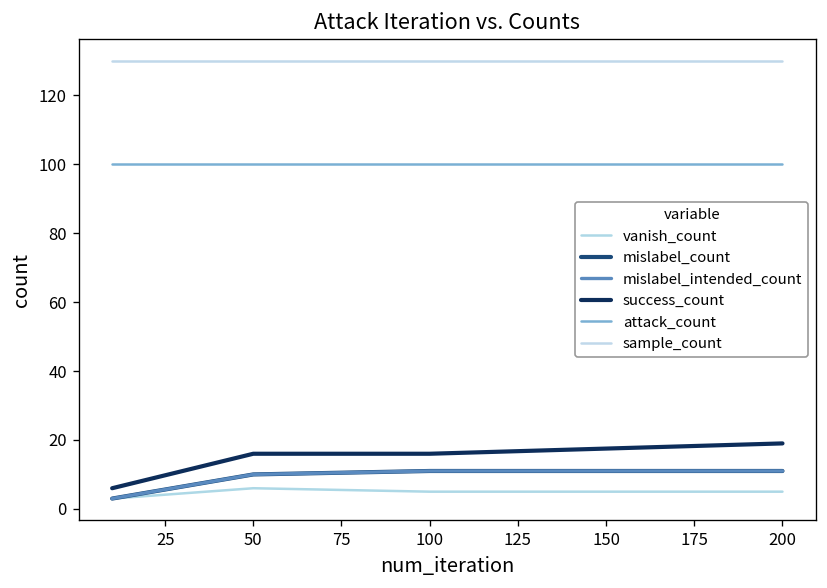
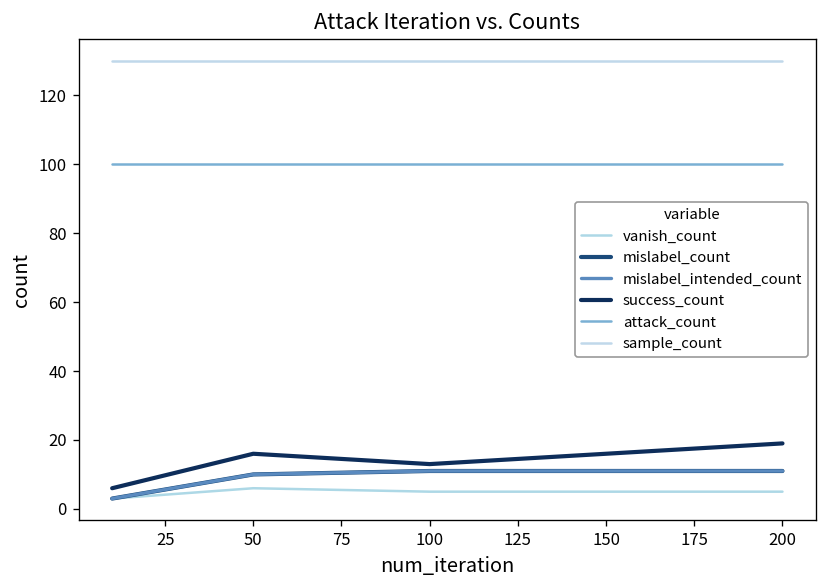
success_count, 100: 16 -> 13
